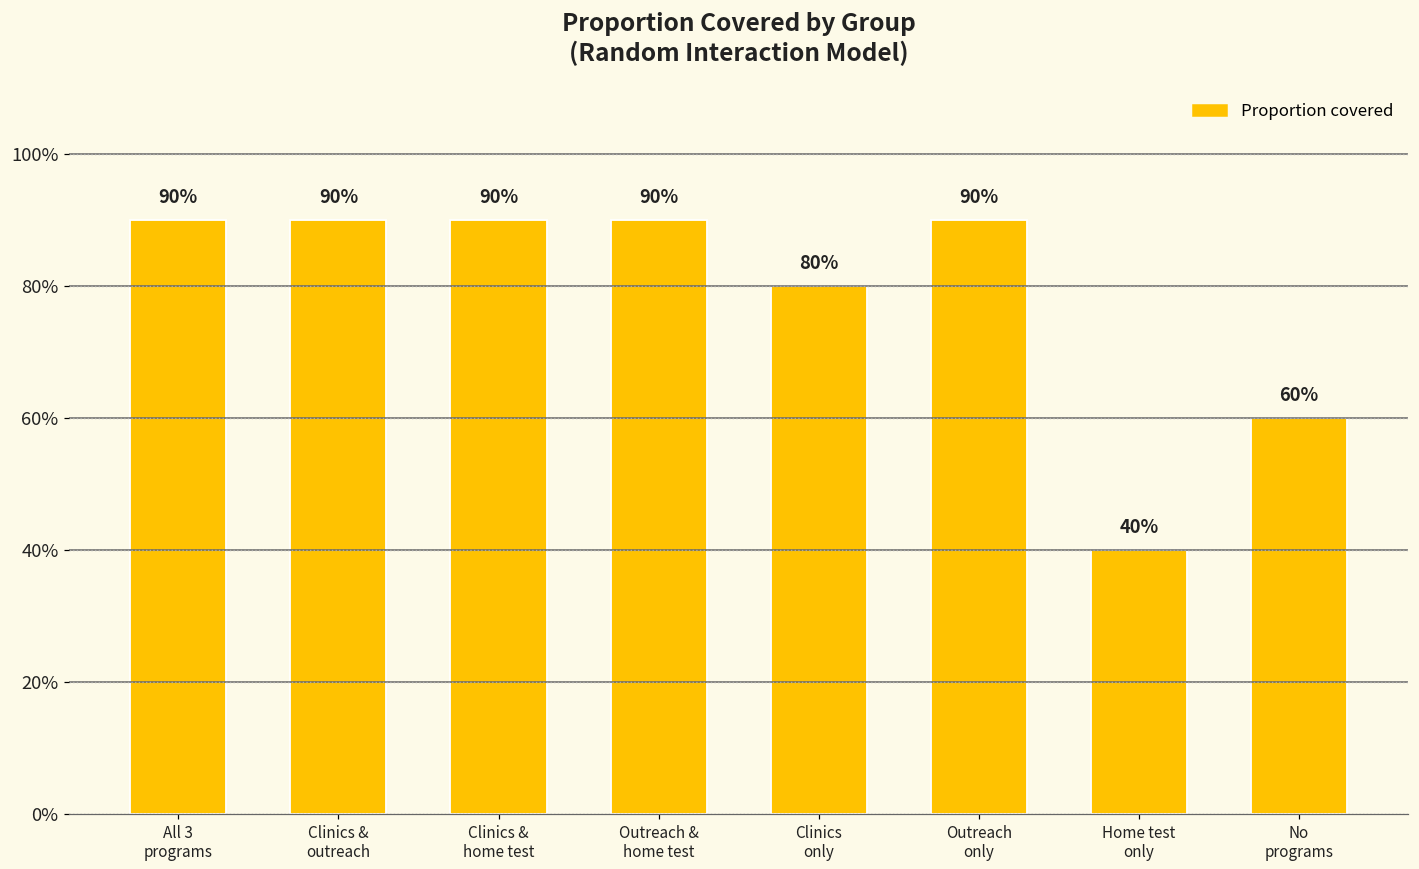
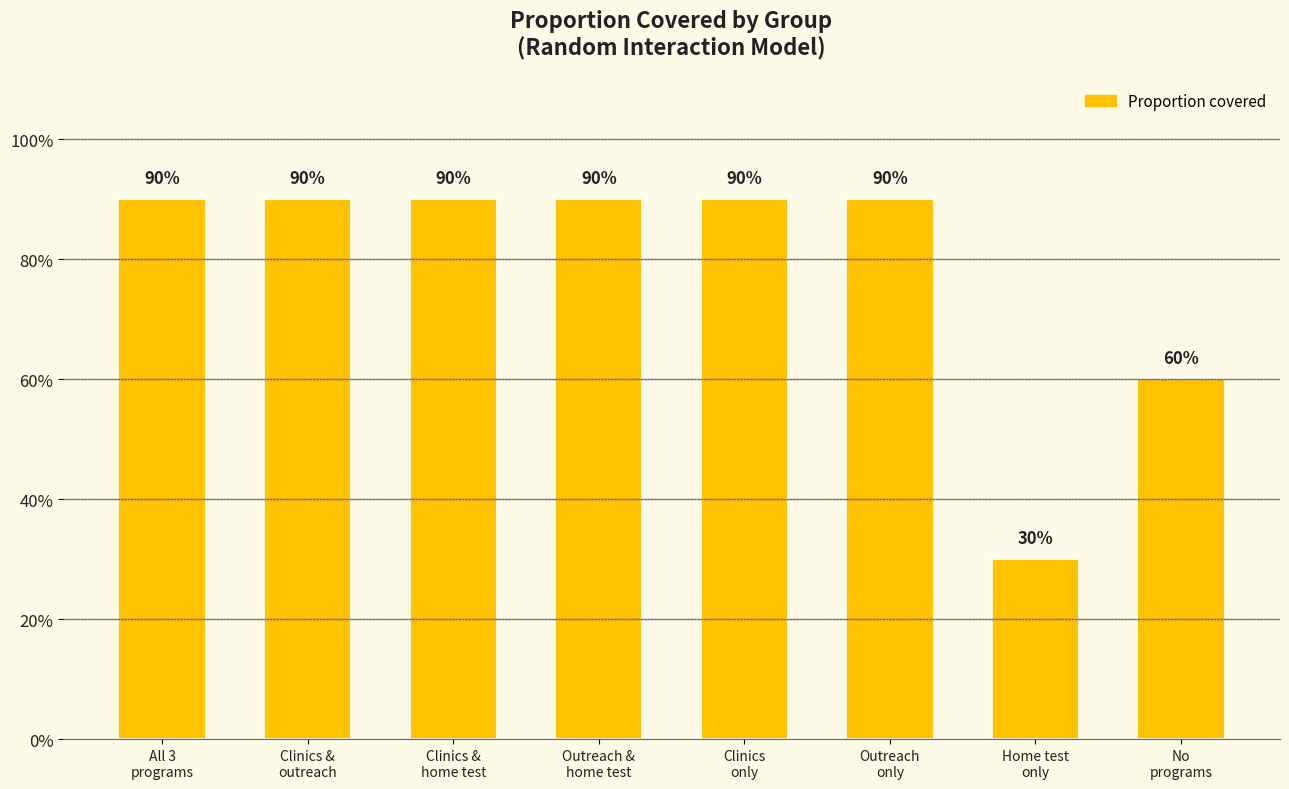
Clinics only: 80% -> 90%
Home test only: 40% -> 30%
